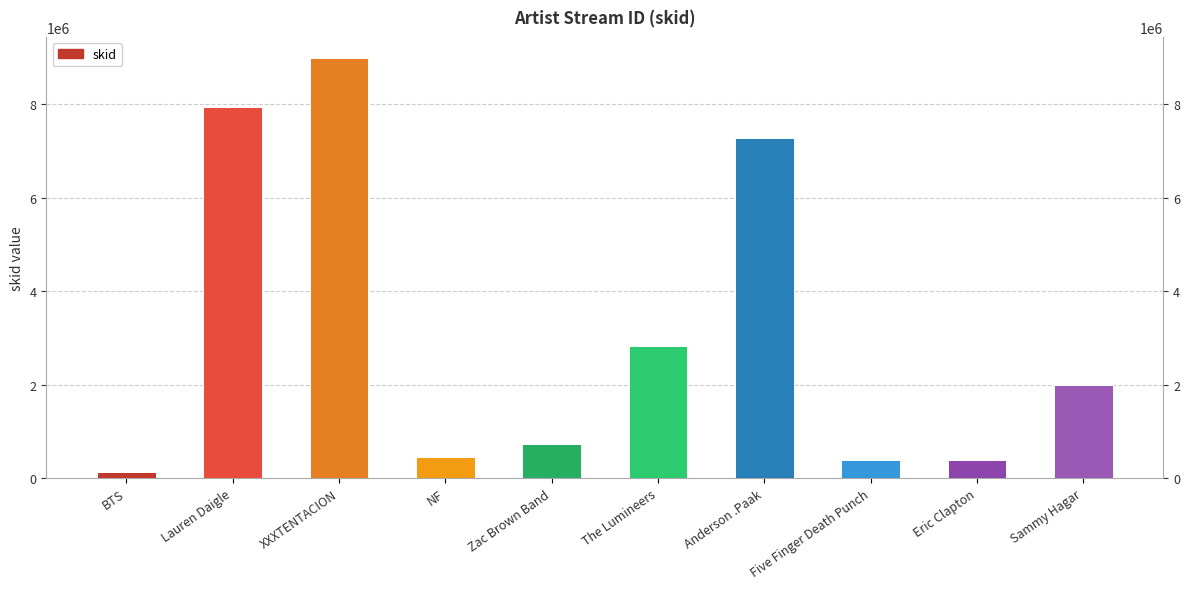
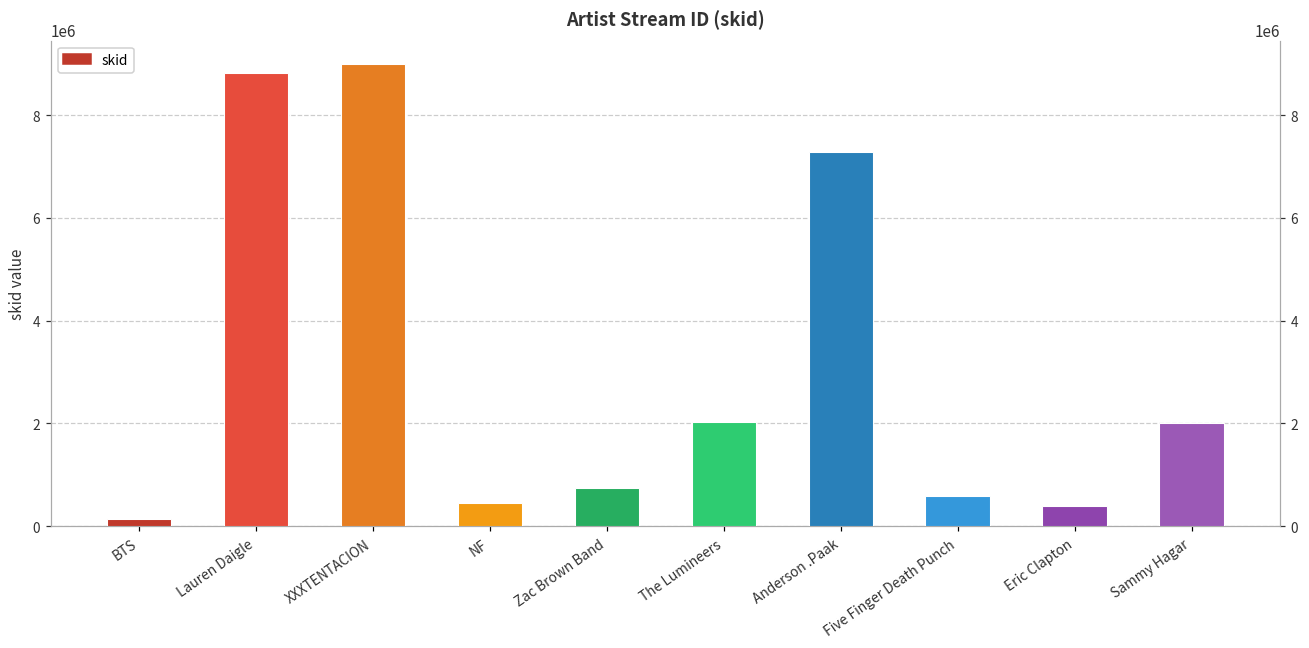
Lauren Daigle: 7900000 -> 8800000
The Lumineers: 2800000 -> 2000000
Five Finger Death Punch: 400000 -> 600000
